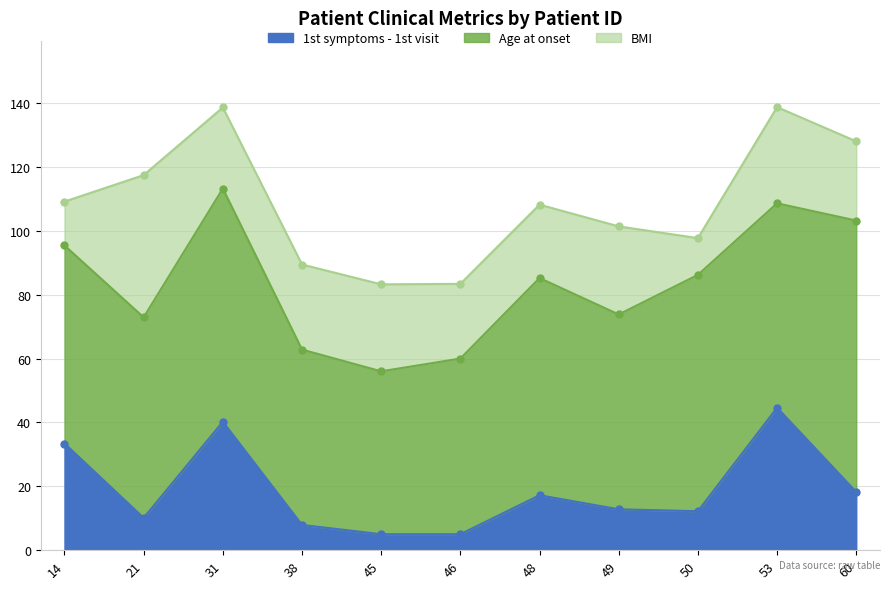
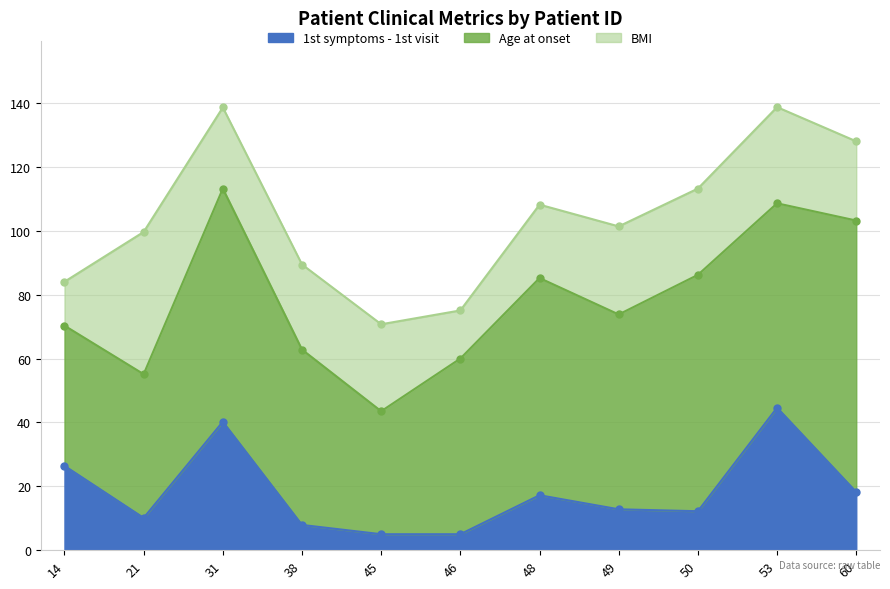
1st symptoms - 1st visit, 14: 33 -> 26
Age at onset, 14: 62 -> 44
Age at onset, 21: 63 -> 45
Age at onset, 45: 51 -> 39
BMI, 46: 23 -> 15
BMI, 50: 12 -> 27
